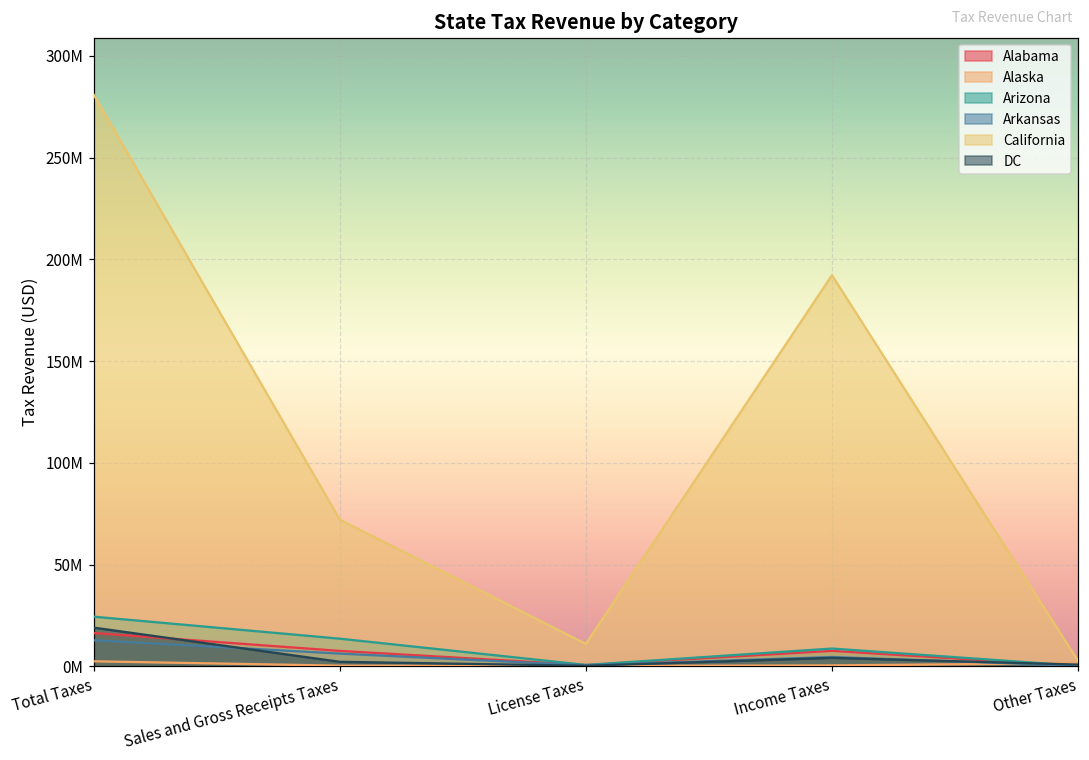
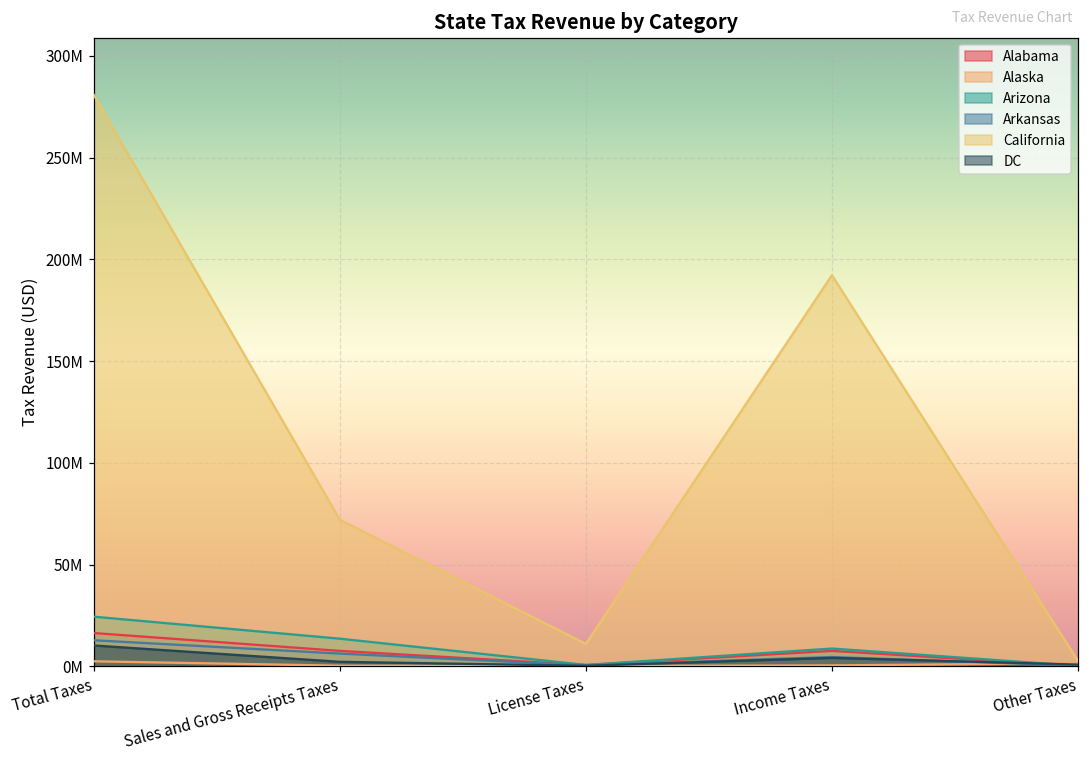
DC, Total Taxes: 19000000 -> 10000000
